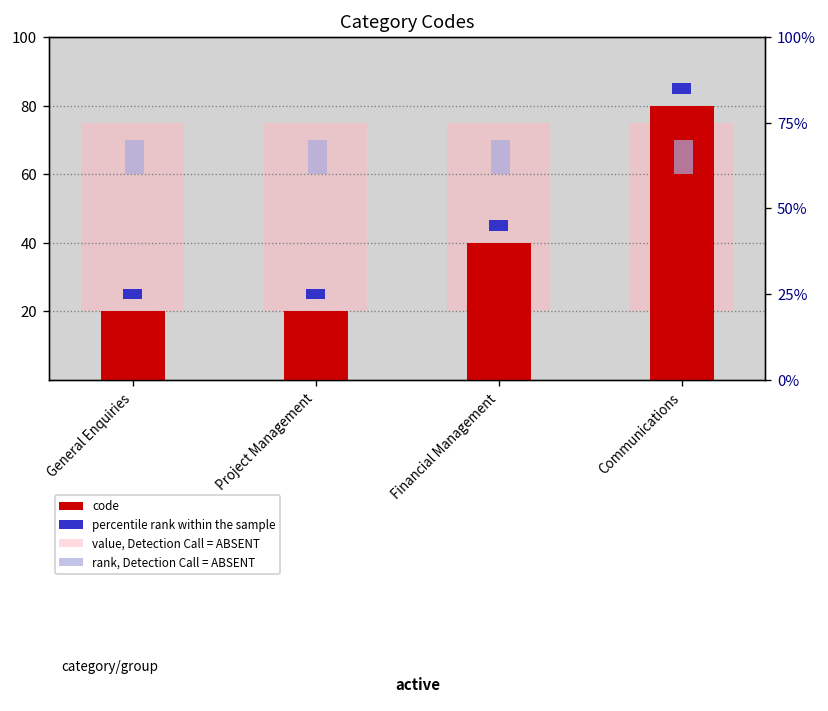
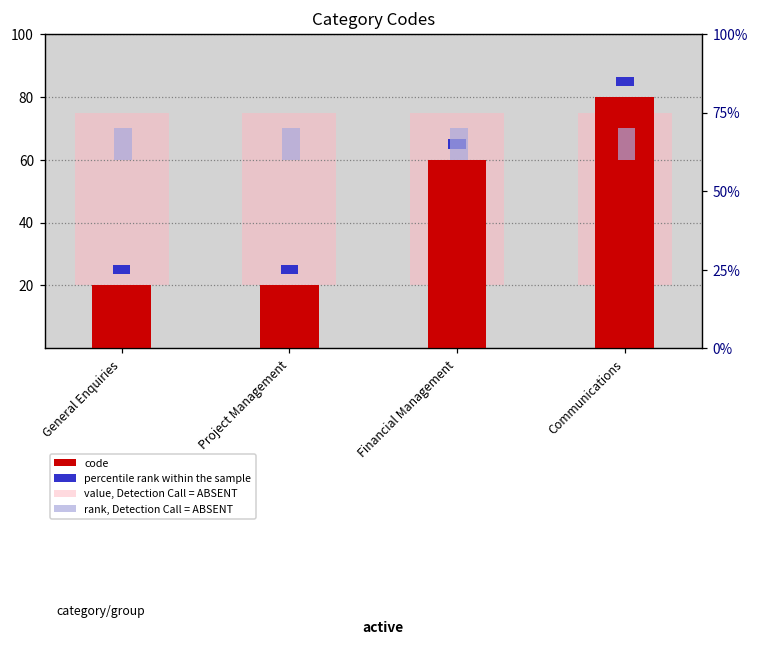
code, Financial Management: 40 -> 60
